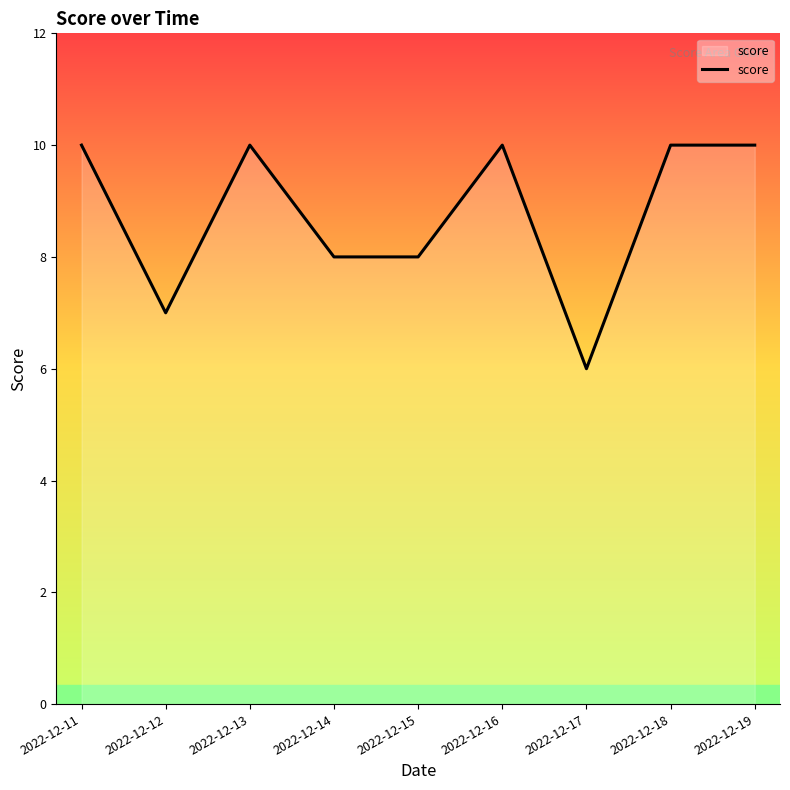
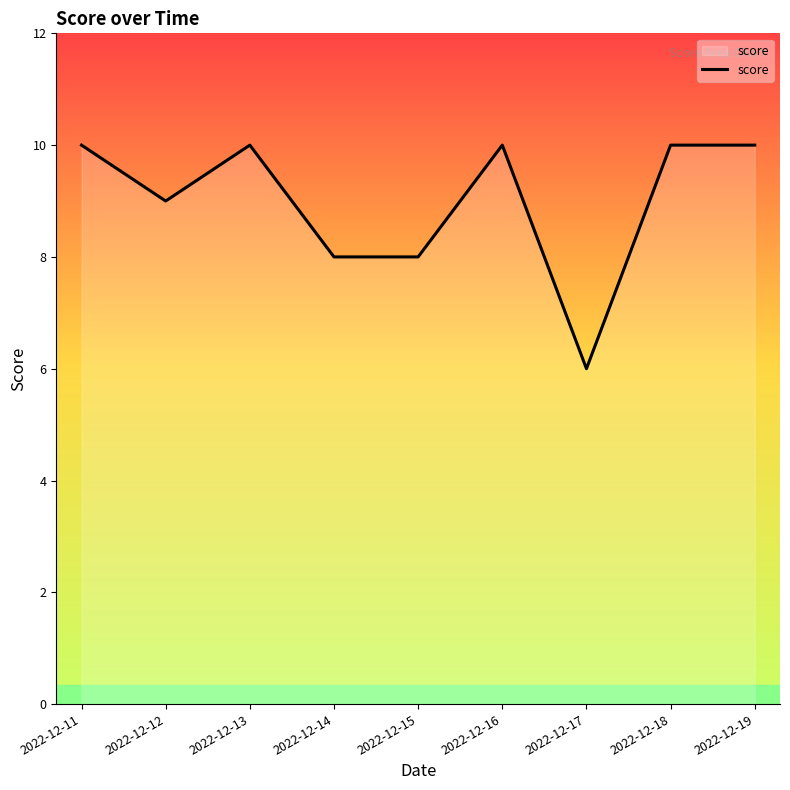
2022-12-12: 7 -> 9
